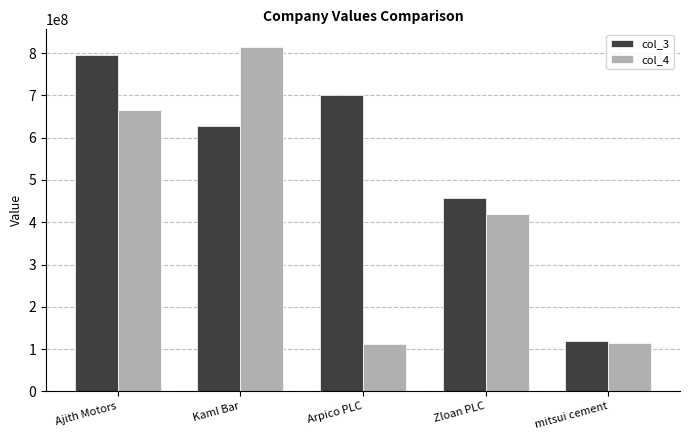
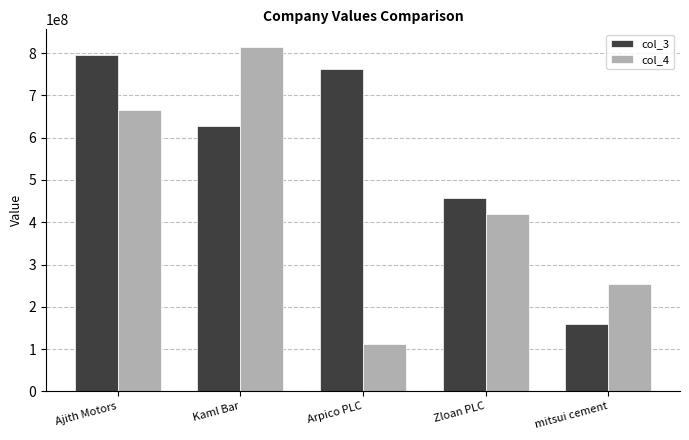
col_3, Arpico PLC: 700000000 -> 760000000
col_3, mitsui cement: 120000000 -> 160000000
col_4, mitsui cement: 110000000 -> 250000000
